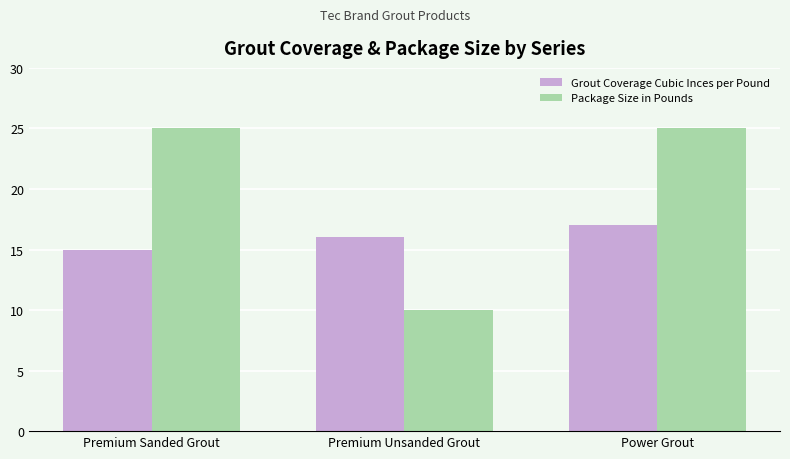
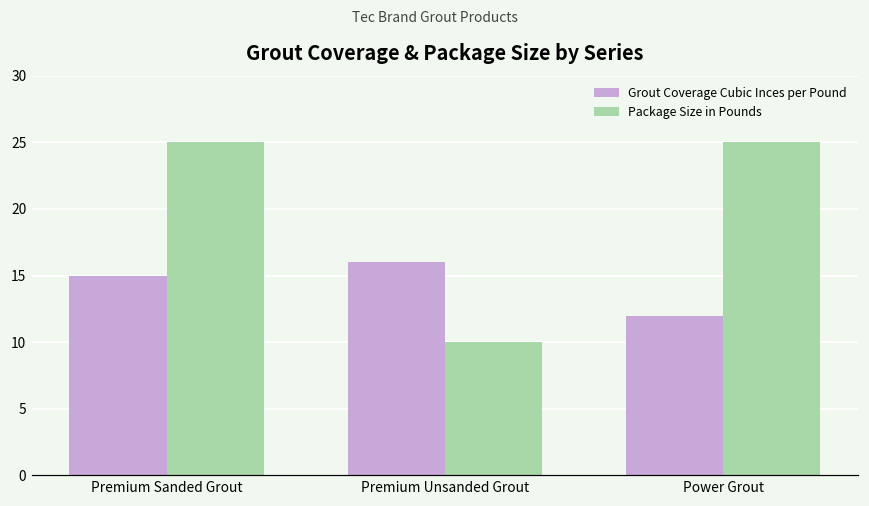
Grout Coverage Cubic Inces per Pound, Power Grout: 17 -> 12
